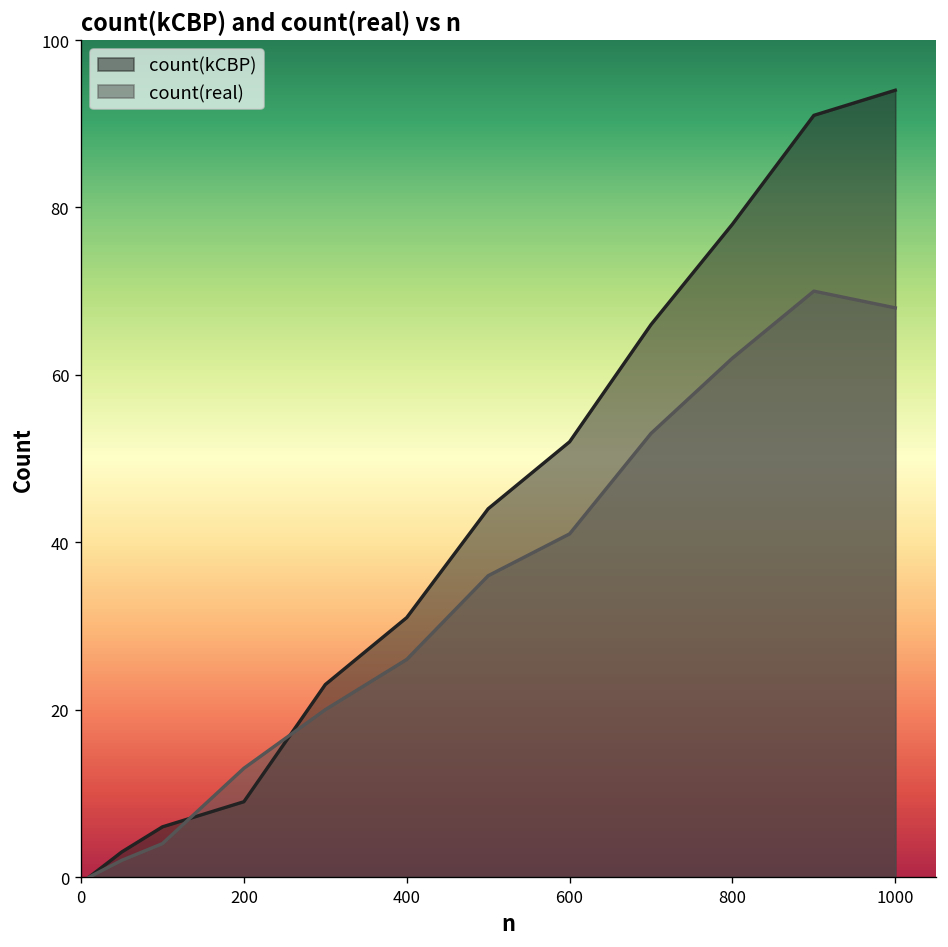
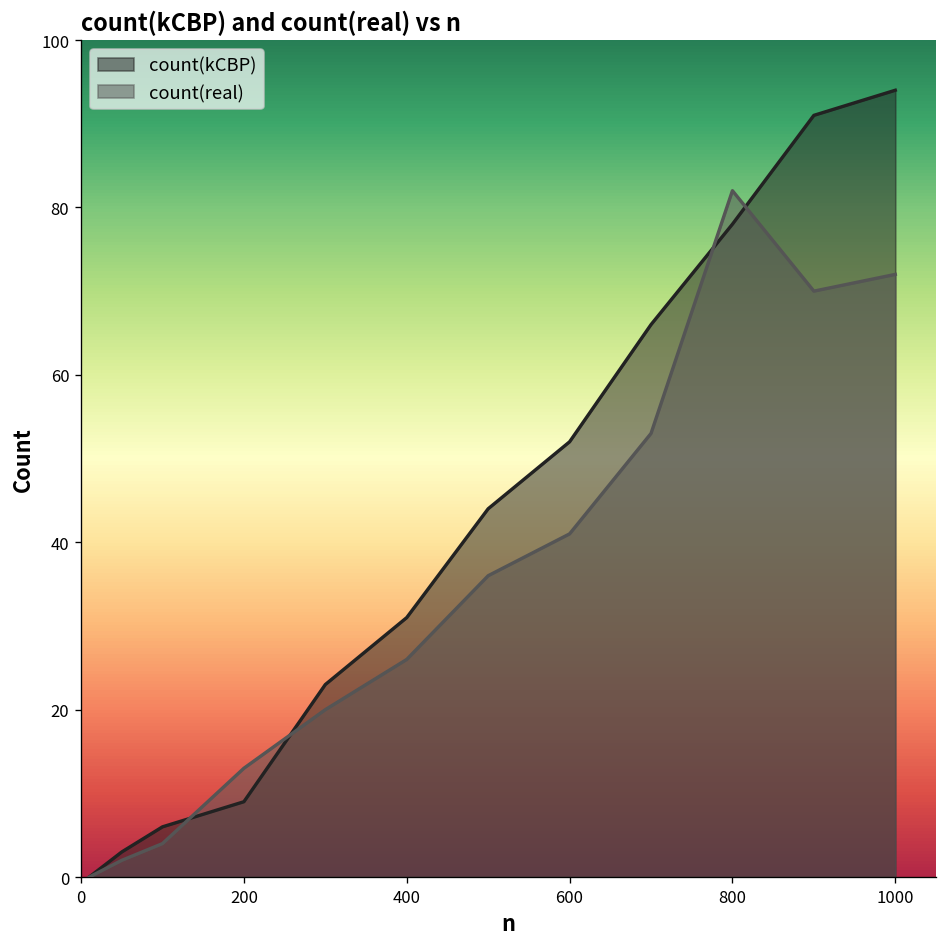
count(real), 800: 62 -> 82
count(real), 1000: 68 -> 72
